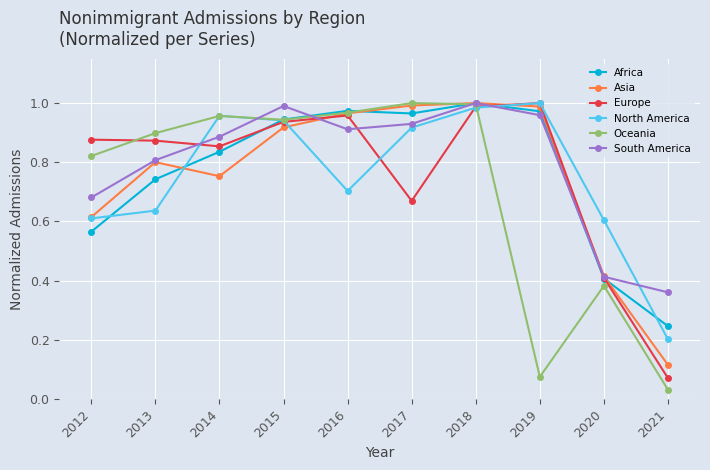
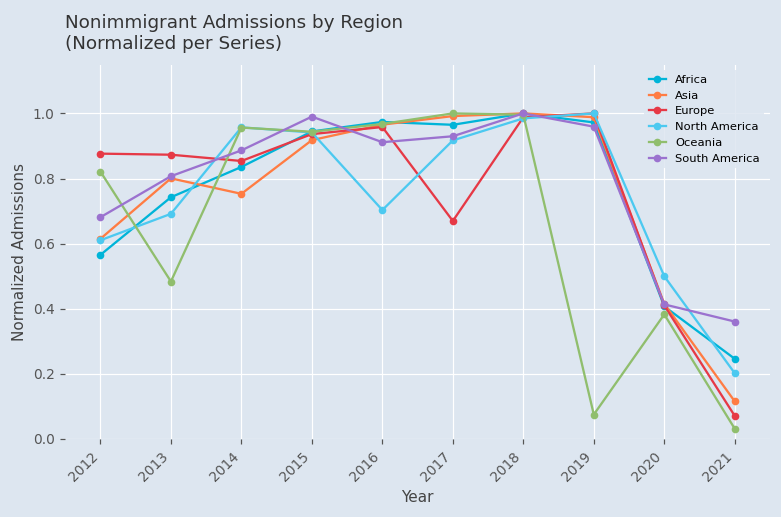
North America, 2013: 0.64 -> 0.69
Oceania, 2013: 0.90 -> 0.48
North America, 2020: 0.60 -> 0.50
